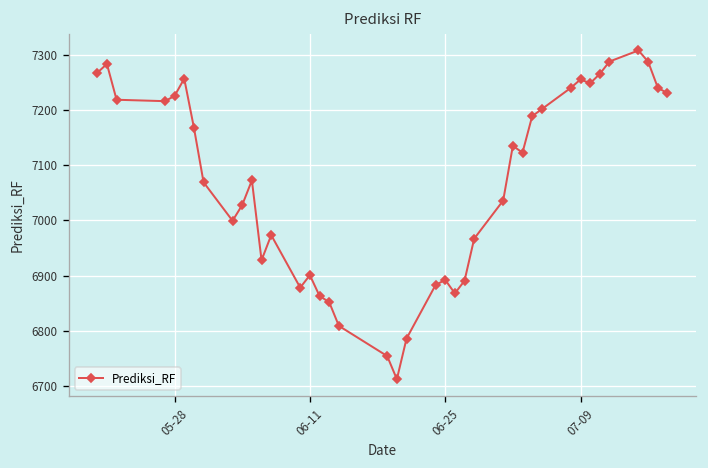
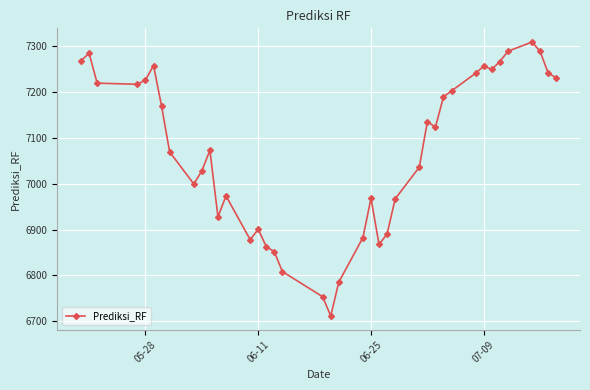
06-25: 6890 -> 6970
